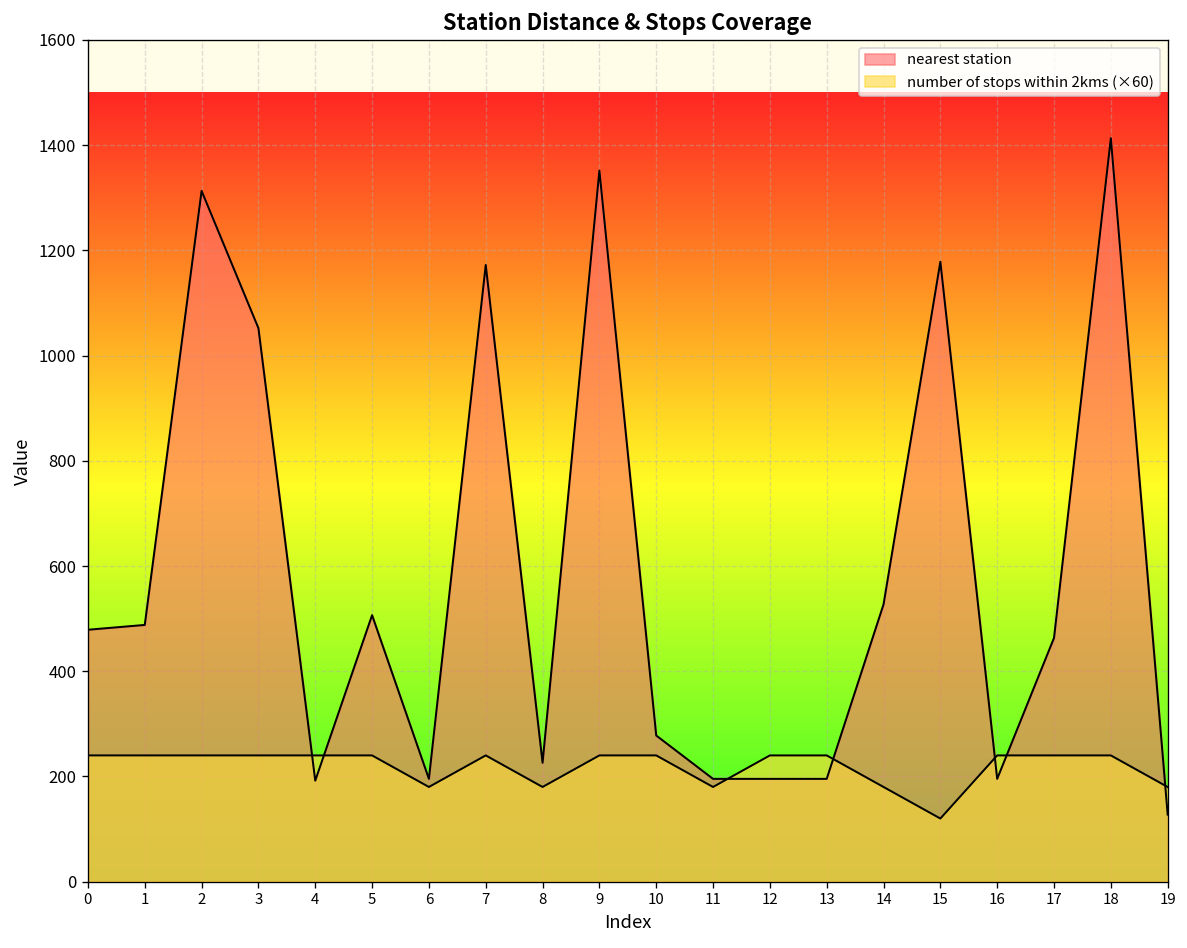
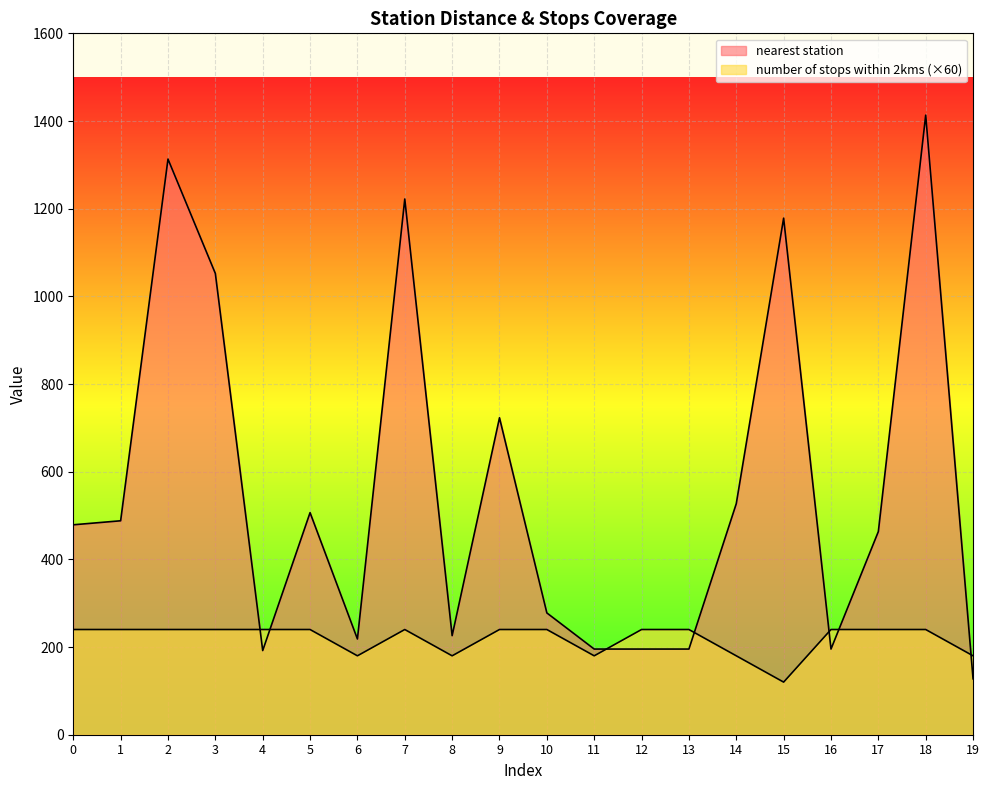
nearest station, 6: 200 -> 220
nearest station, 7: 1170 -> 1220
nearest station, 9: 1350 -> 720
